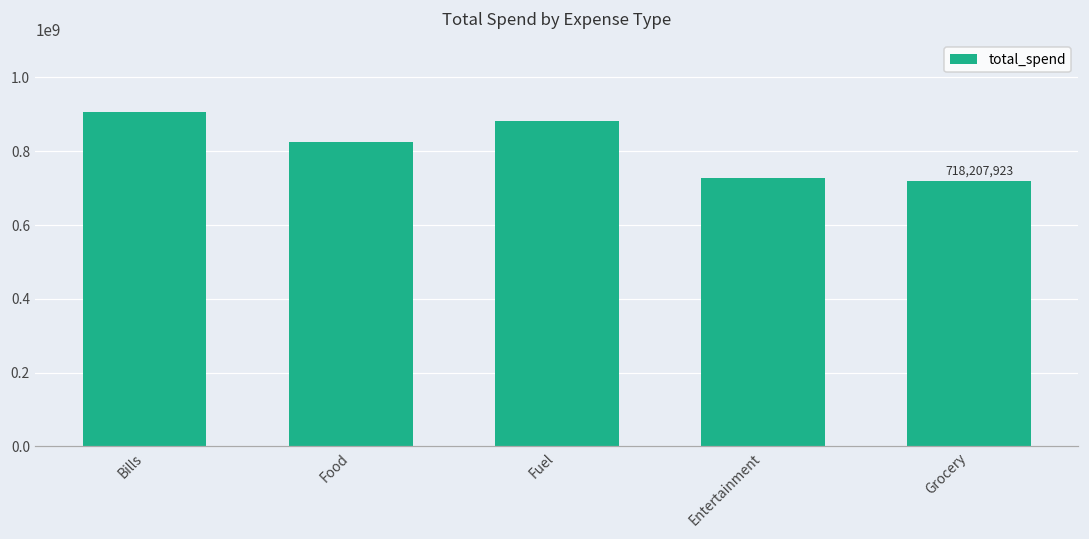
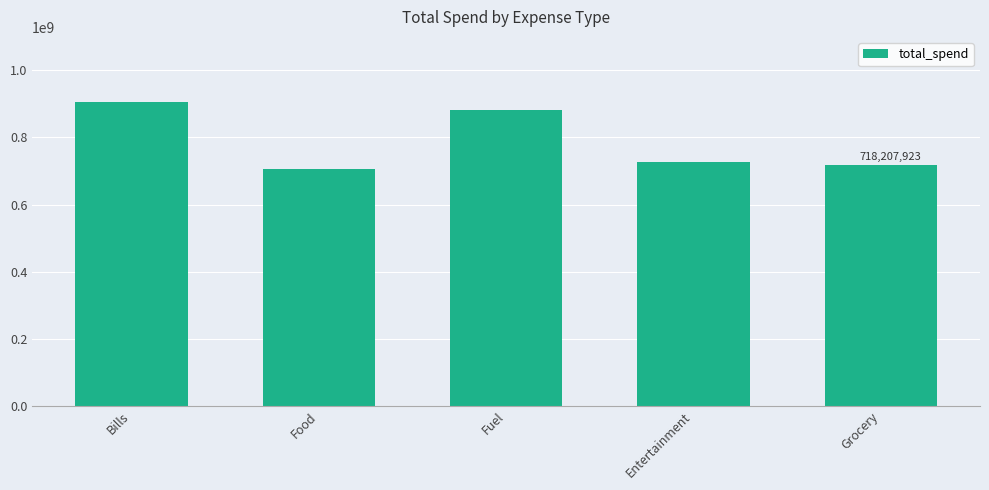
Food: 820000000 -> 710000000
